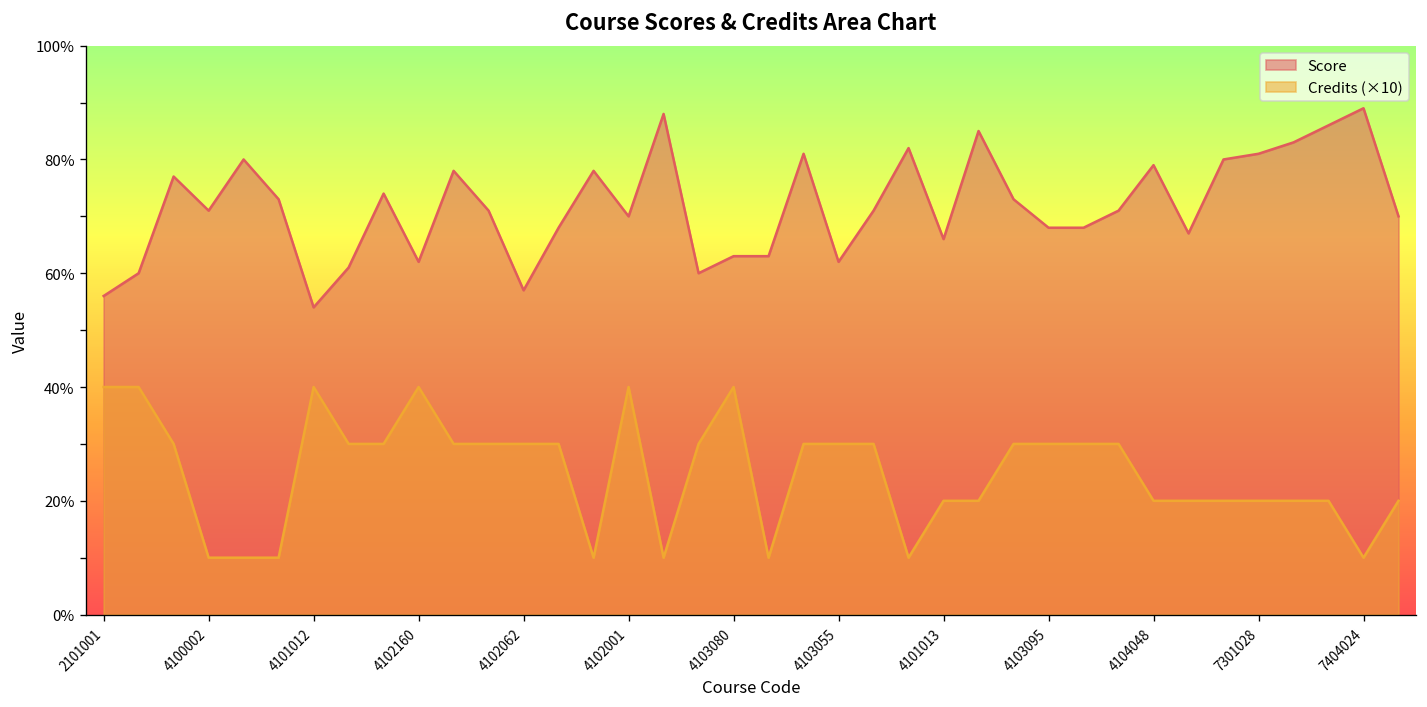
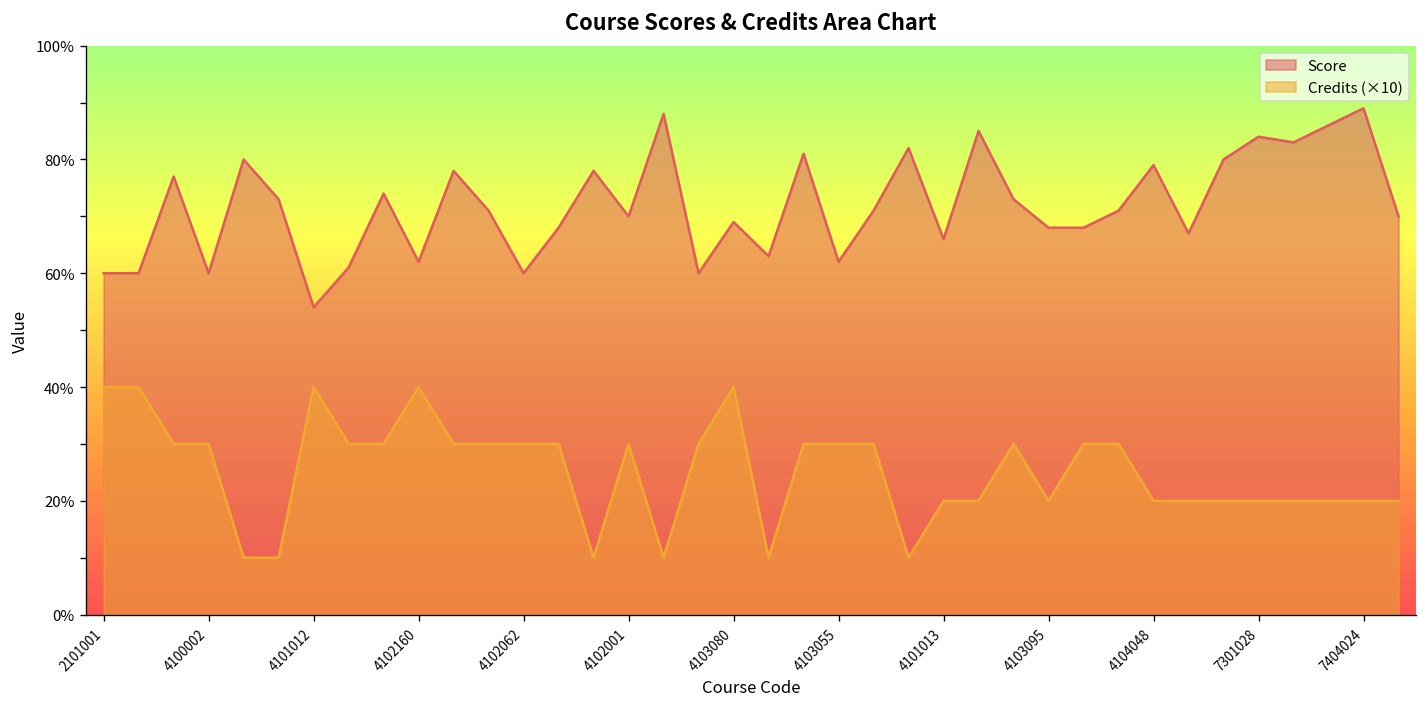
Score, 2101001: 56% -> 60%
Score, 4100002: 71% -> 60%
Credits (×10), 4100002: 10% -> 30%
Score, 4102062: 57% -> 60%
Credits (×10), 4102001: 40% -> 30%
Score, 4103080: 63% -> 69%
Credits (×10), 4103095: 30% -> 20%
Score, 7301028: 81% -> 84%
Credits (×10), 7404024: 10% -> 20%
